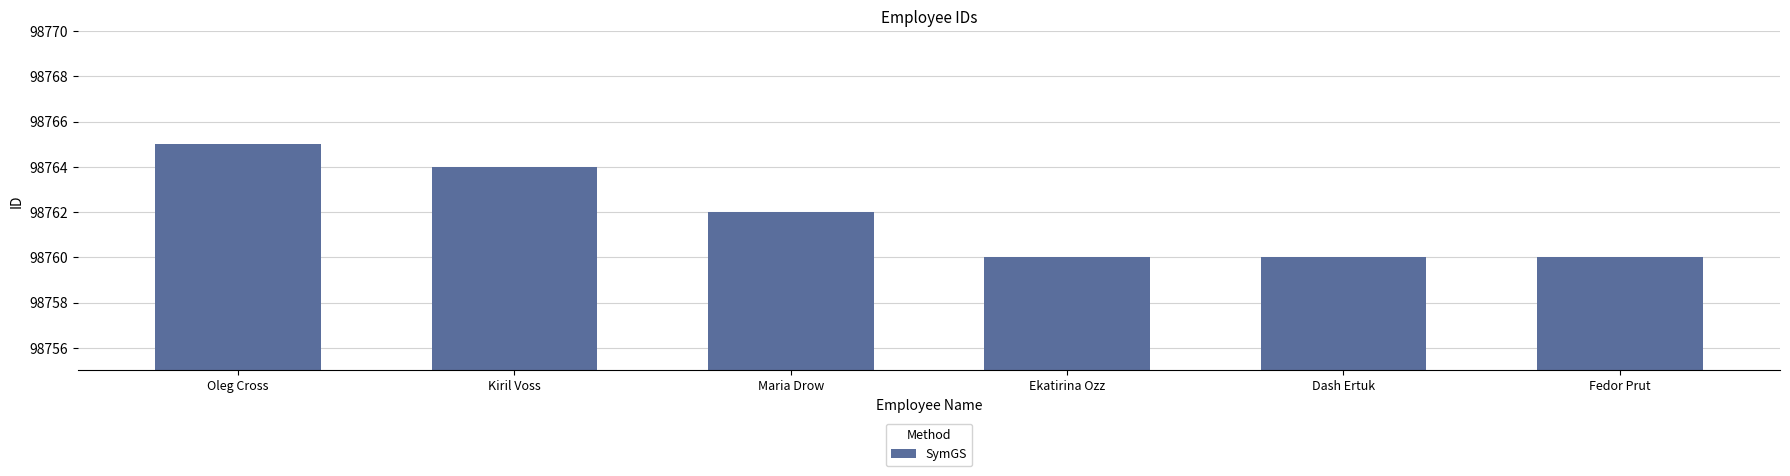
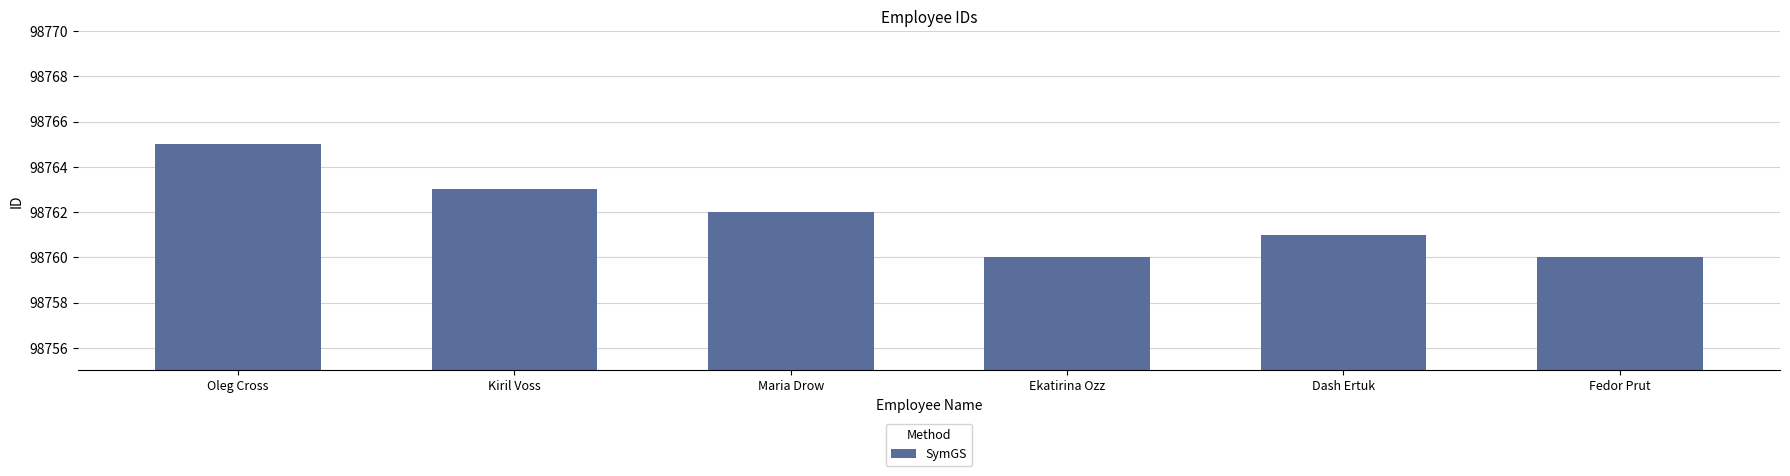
Kiril Voss: 98764 -> 98763
Dash Ertuk: 98760 -> 98761
